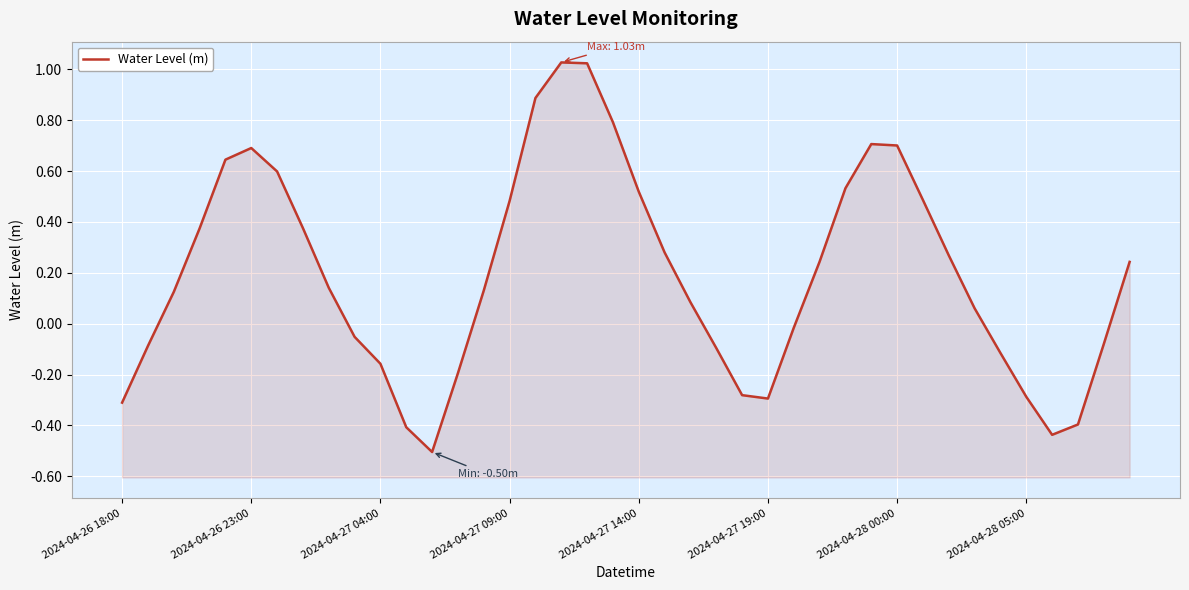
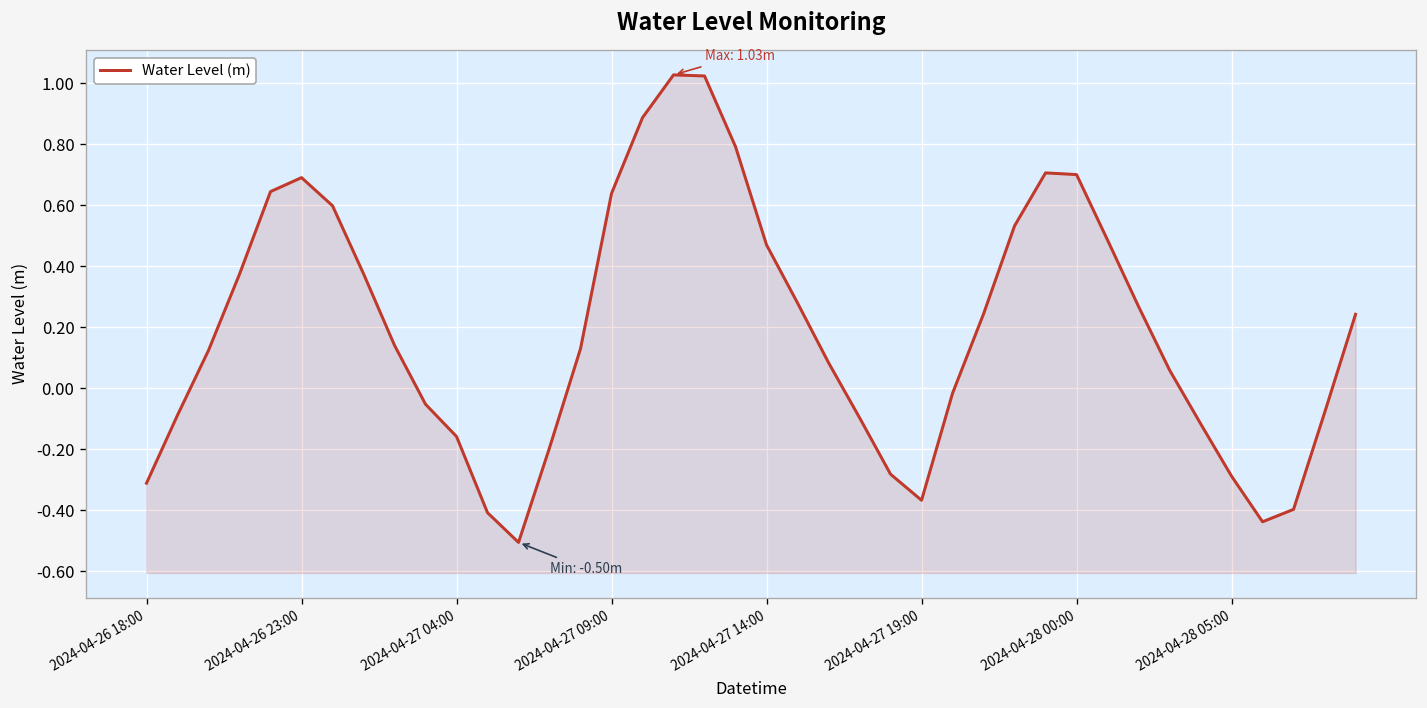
2024-04-27 09:00: 0.48 -> 0.64
2024-04-27 14:00: 0.52 -> 0.47
2024-04-27 19:00: -0.29 -> -0.37
